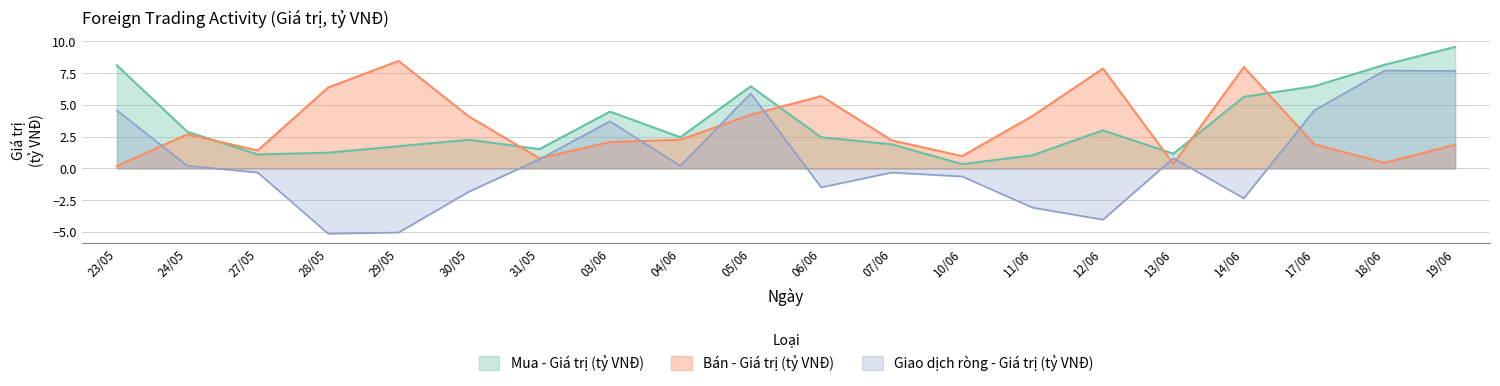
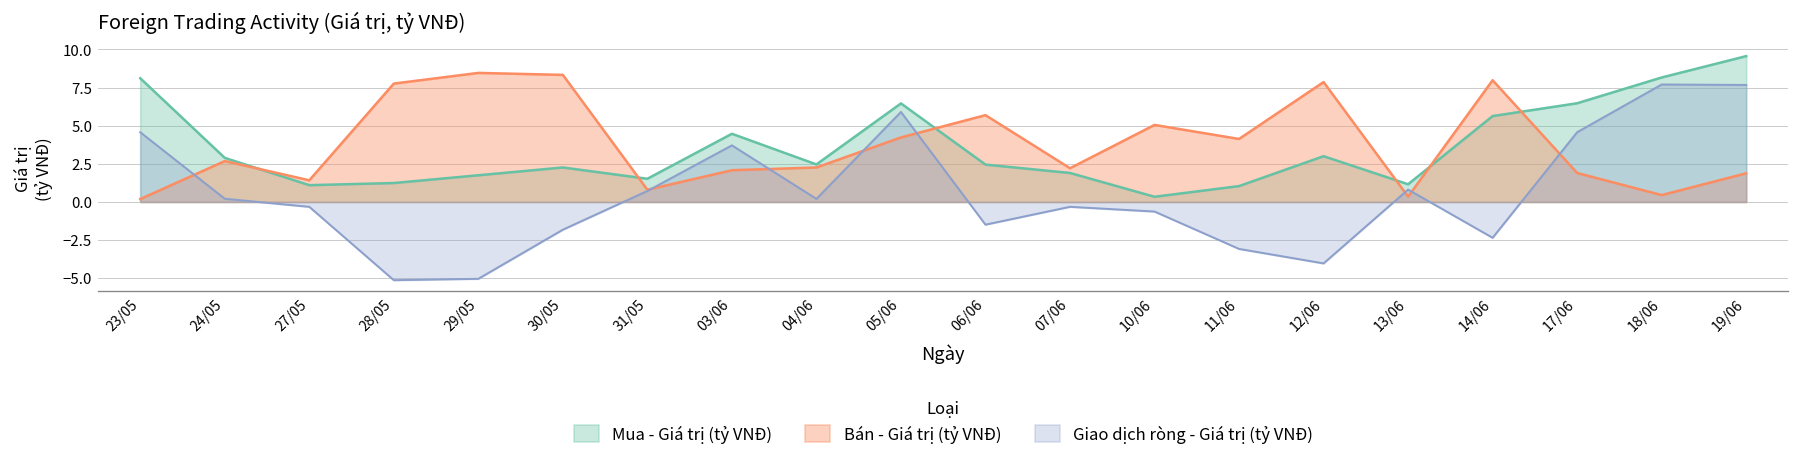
Bán - Giá trị (tỷ VNĐ), 28/05: 6.4 -> 7.8
Bán - Giá trị (tỷ VNĐ), 30/05: 4.1 -> 8.3
Bán - Giá trị (tỷ VNĐ), 10/06: 1.0 -> 5.1
